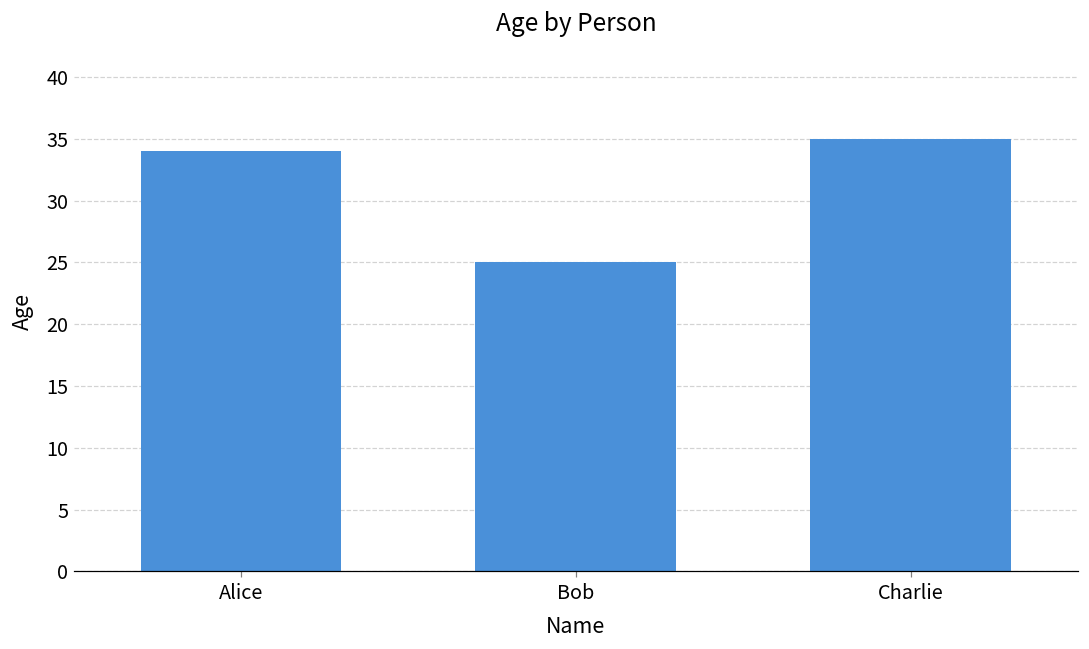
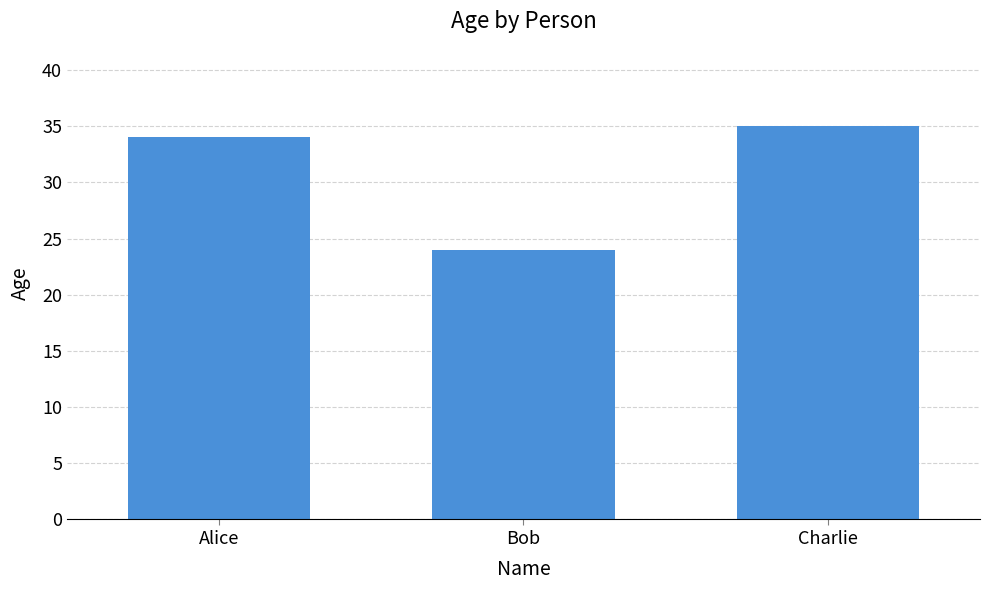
Bob: 25 -> 24
